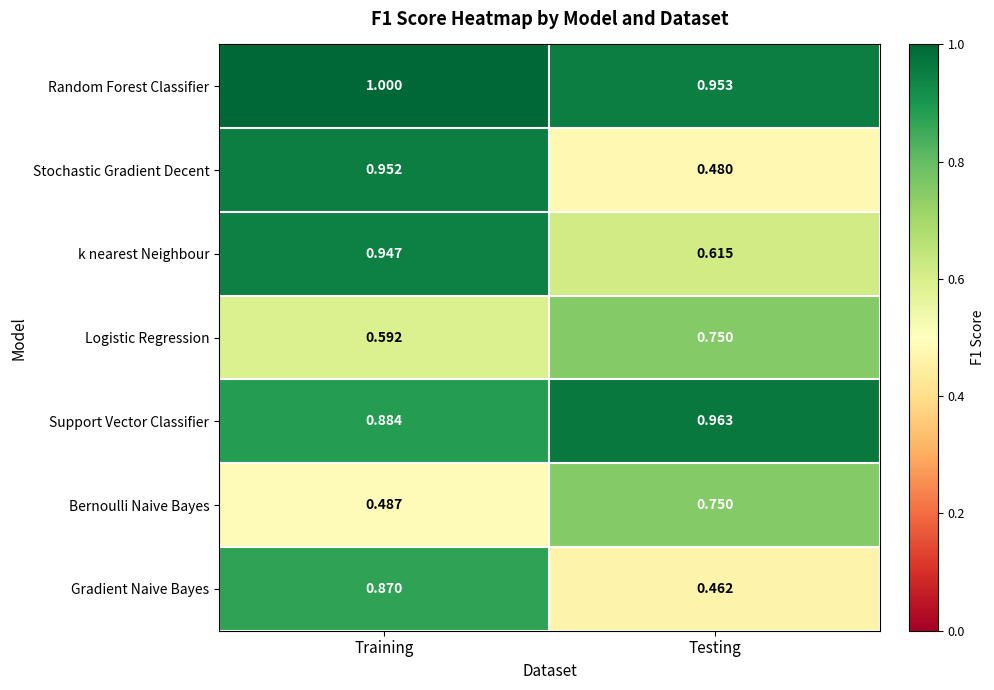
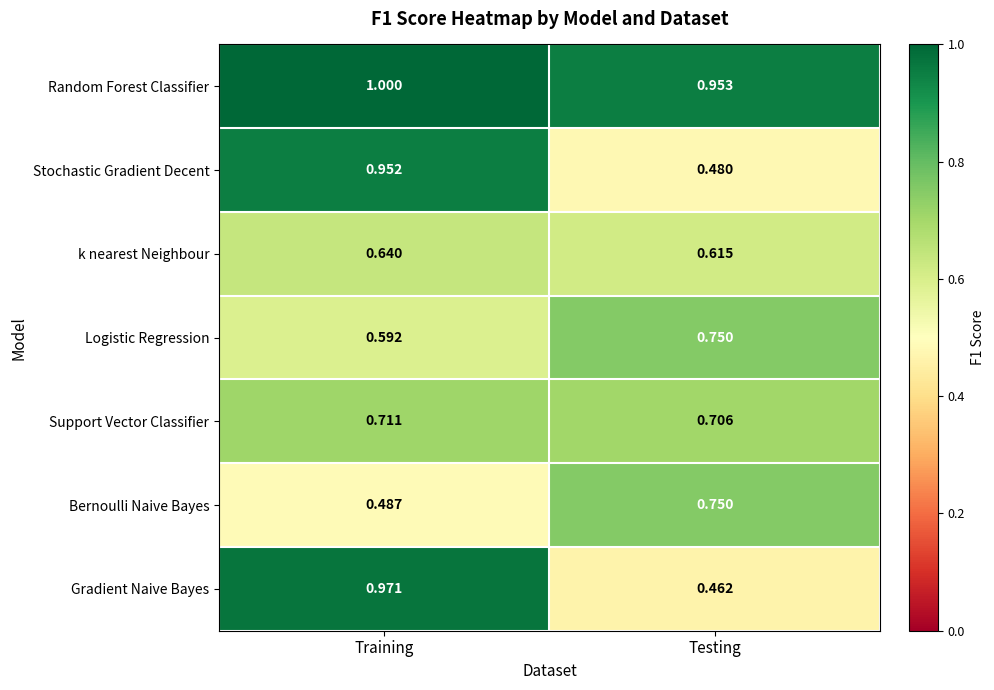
k nearest Neighbour, Training: 0.947 -> 0.640
Support Vector Classifier, Training: 0.884 -> 0.711
Support Vector Classifier, Testing: 0.963 -> 0.706
Gradient Naive Bayes, Training: 0.870 -> 0.971
